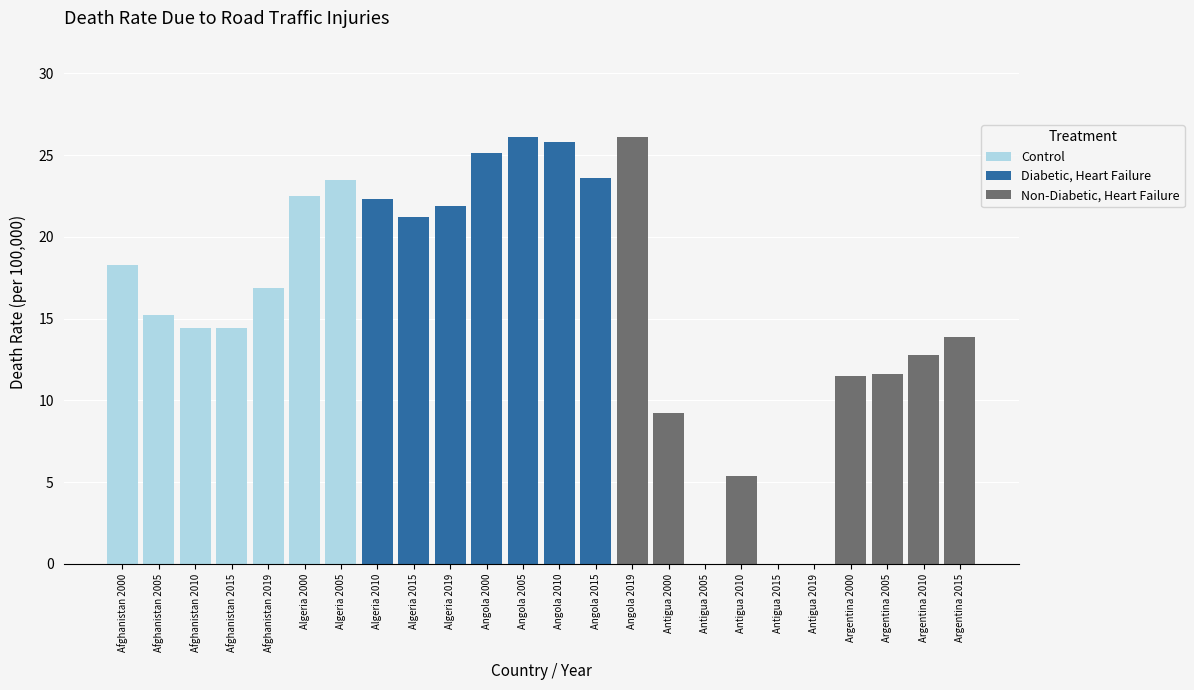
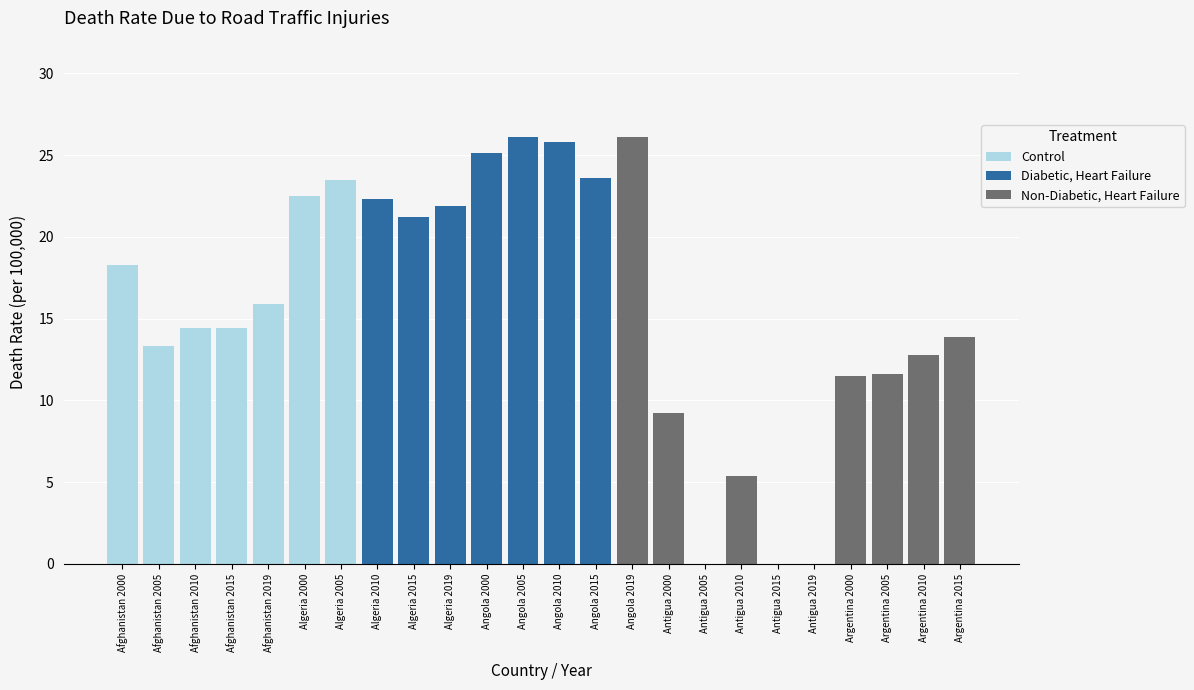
Control, Afghanistan 2005: 15.2 -> 13.3
Control, Afghanistan 2019: 16.9 -> 15.9
